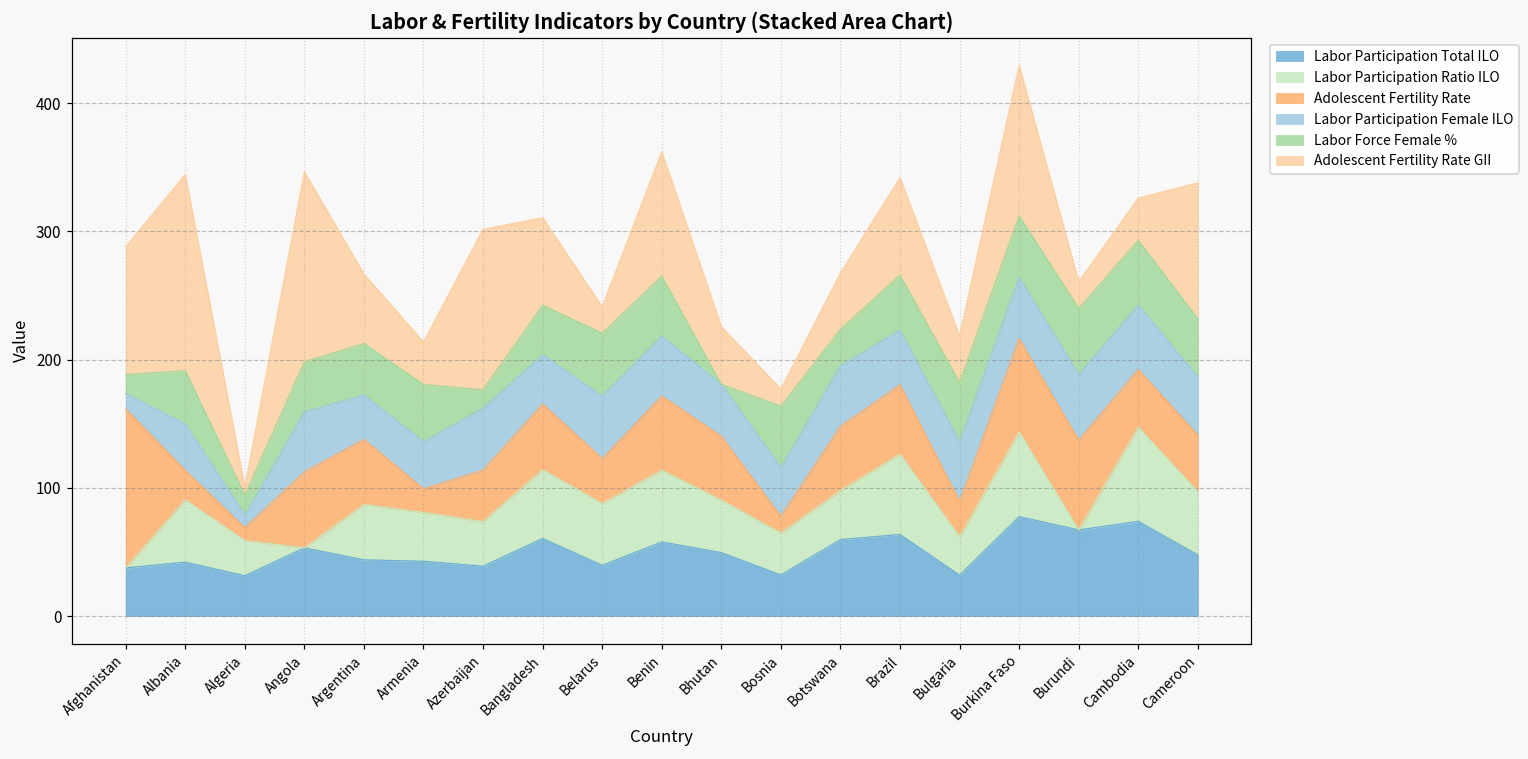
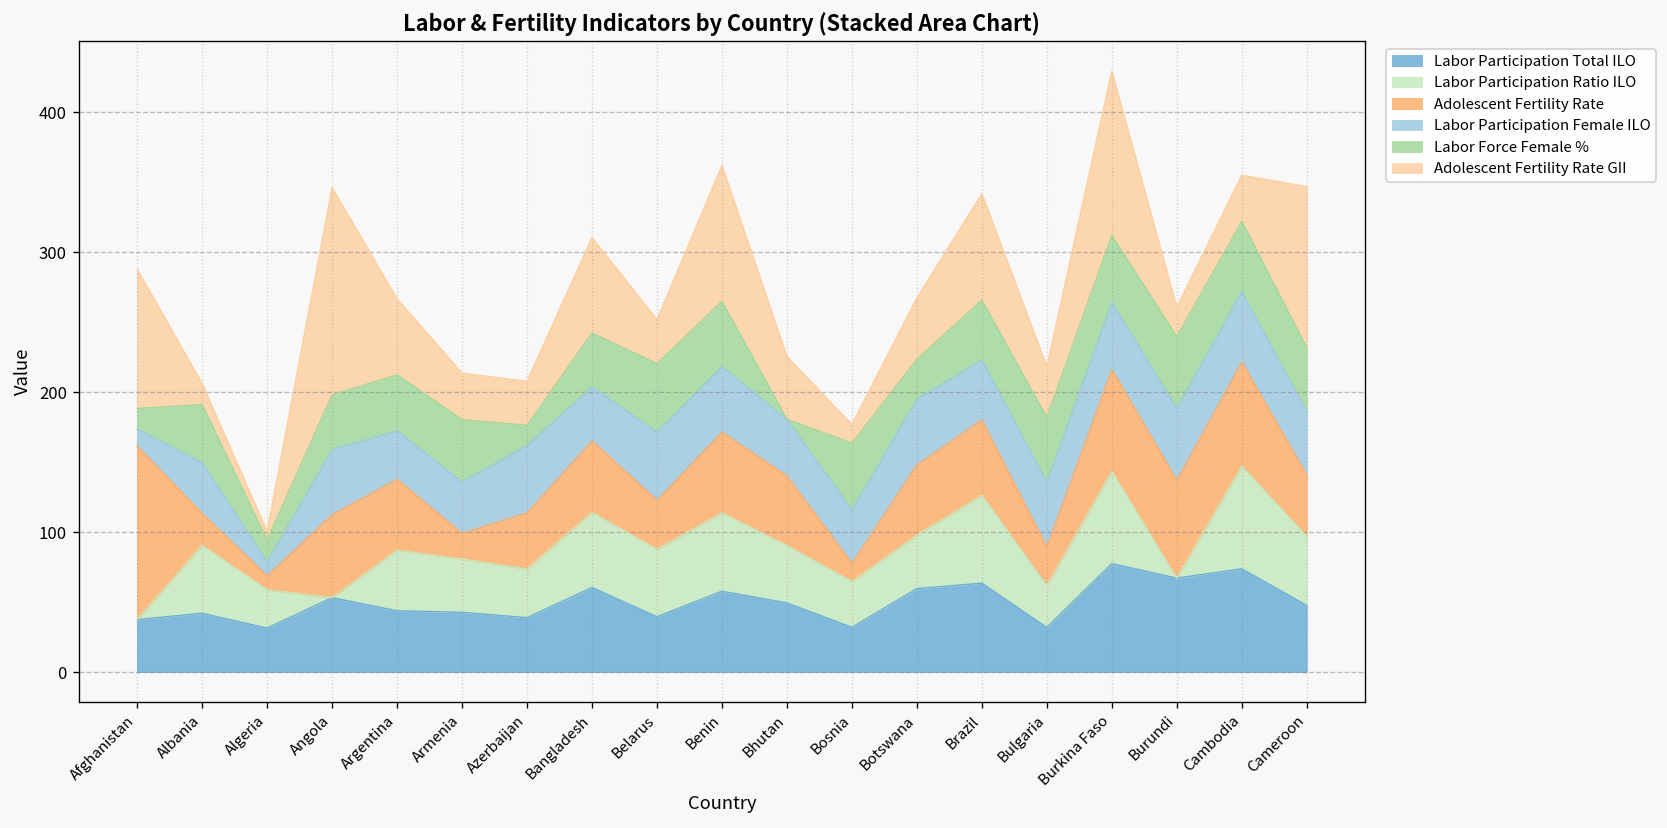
Adolescent Fertility Rate GII, Albania: 153 -> 15
Adolescent Fertility Rate GII, Azerbaijan: 125 -> 31
Adolescent Fertility Rate GII, Belarus: 21 -> 31
Adolescent Fertility Rate, Cambodia: 45 -> 74
Adolescent Fertility Rate GII, Cameroon: 106 -> 115
